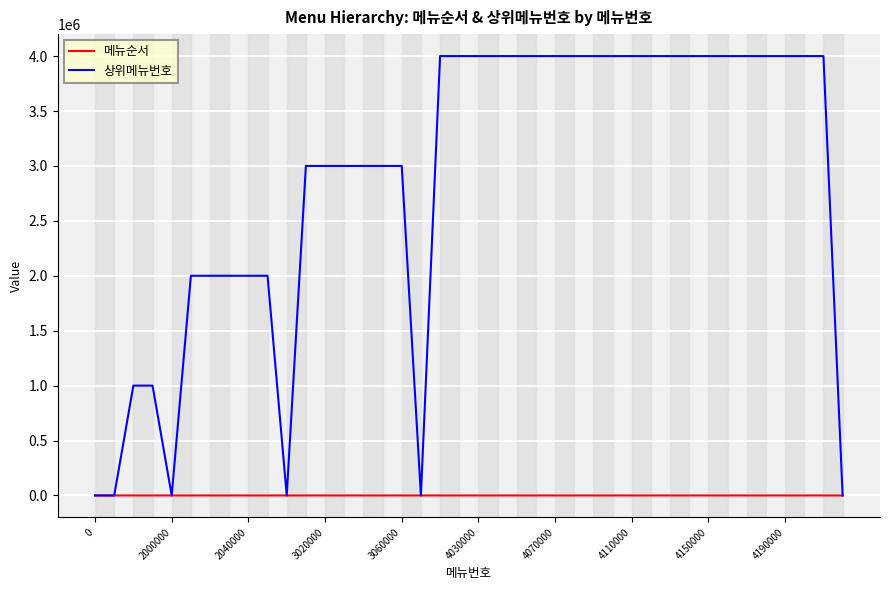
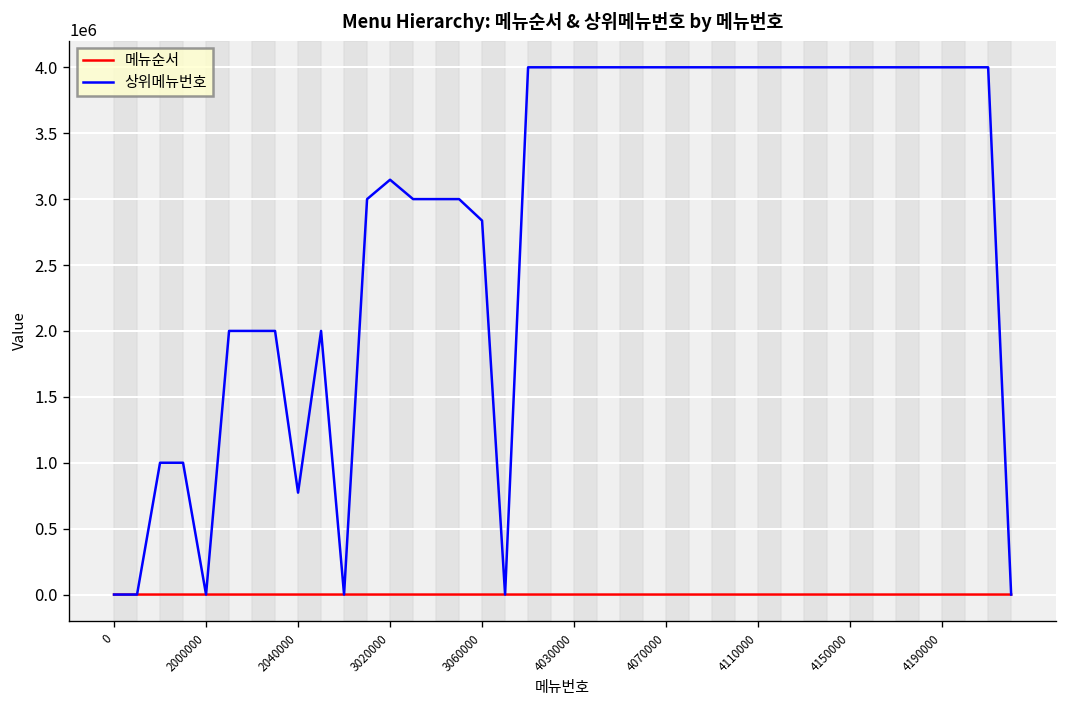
상위메뉴번호, 2040000: 2000000 -> 770000
상위메뉴번호, 3020000: 3000000 -> 3150000
상위메뉴번호, 3060000: 3000000 -> 2840000
